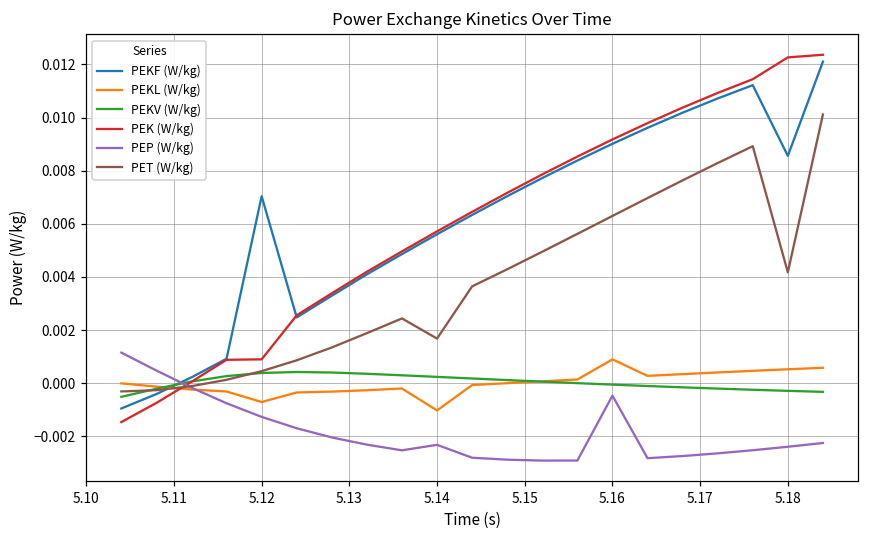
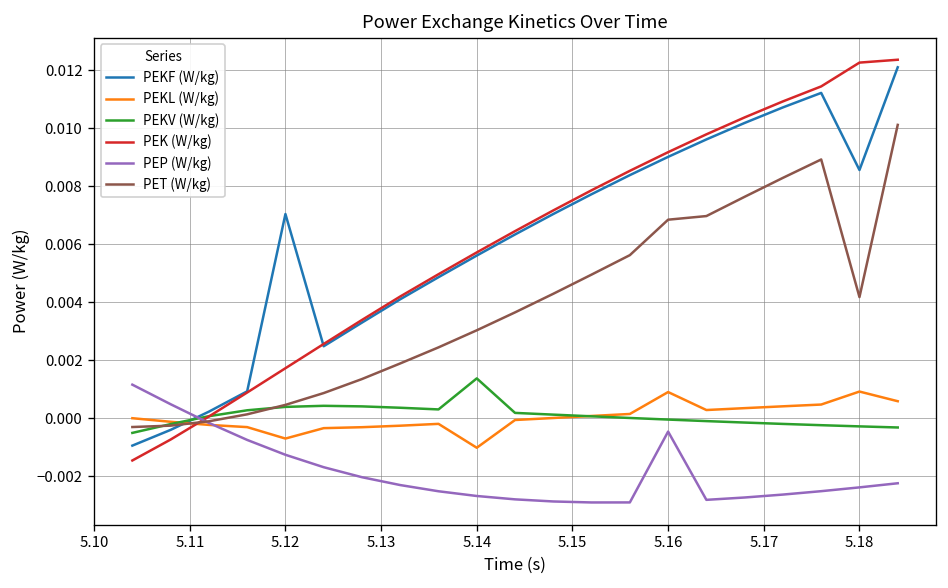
PEK (W/kg), 5.12: 0.0009 -> 0.0017
PEKV (W/kg), 5.14: 0.0002 -> 0.0014
PEP (W/kg), 5.14: -0.0023 -> -0.0027
PET (W/kg), 5.14: 0.0017 -> 0.0030
PET (W/kg), 5.16: 0.0063 -> 0.0068
PEKL (W/kg), 5.18: 0.0005 -> 0.0009
